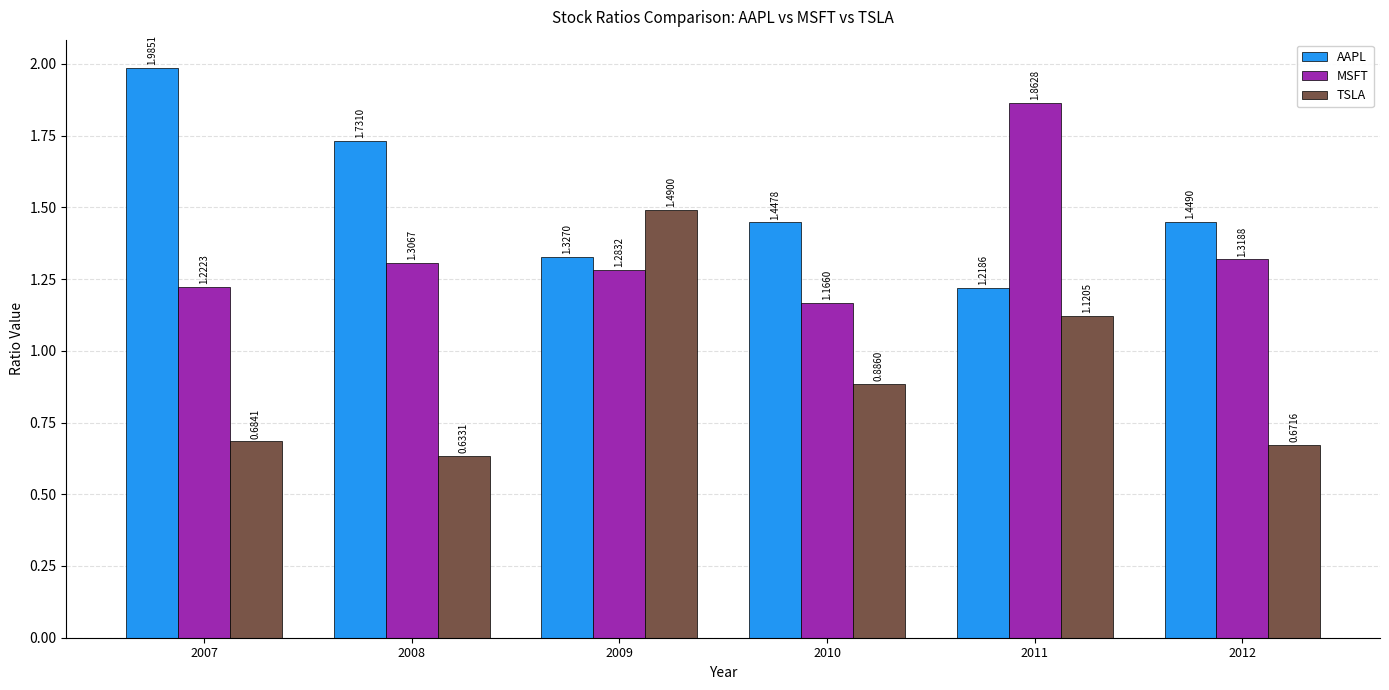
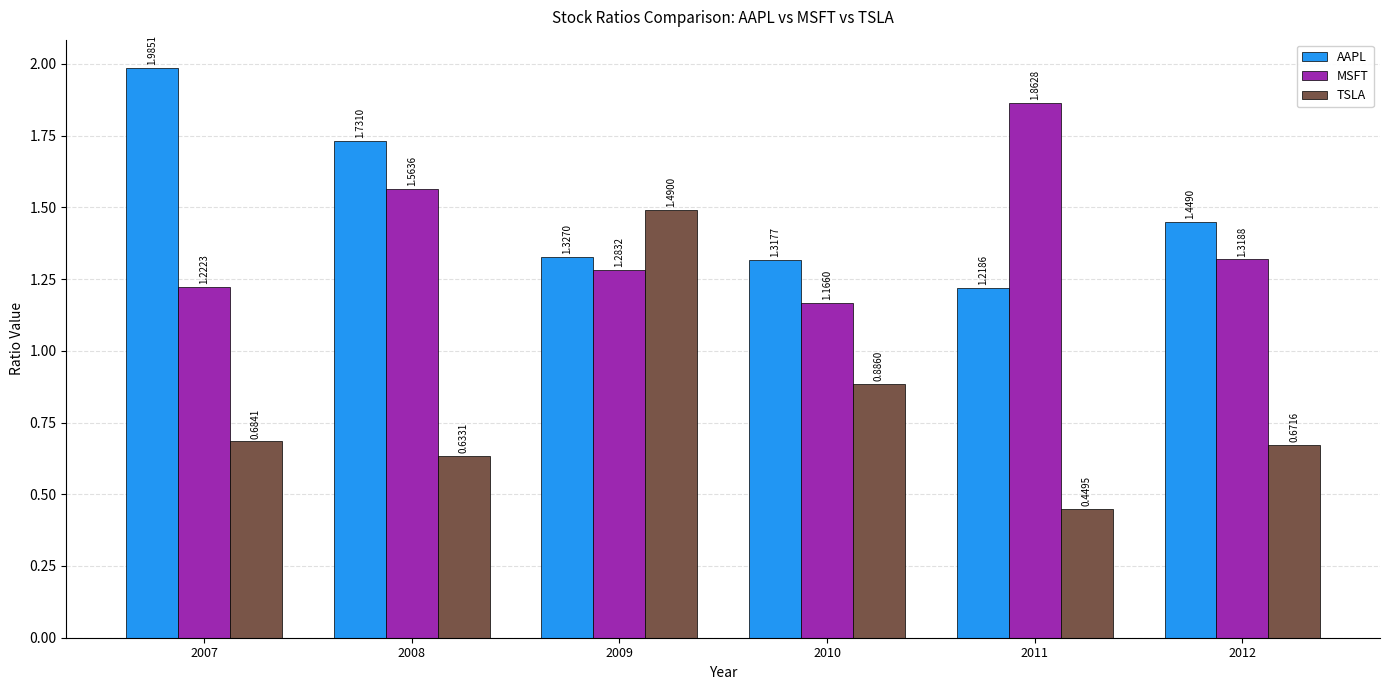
MSFT, 2008: 1.3067 -> 1.5636
AAPL, 2010: 1.4478 -> 1.3177
TSLA, 2011: 1.1205 -> 0.4495
